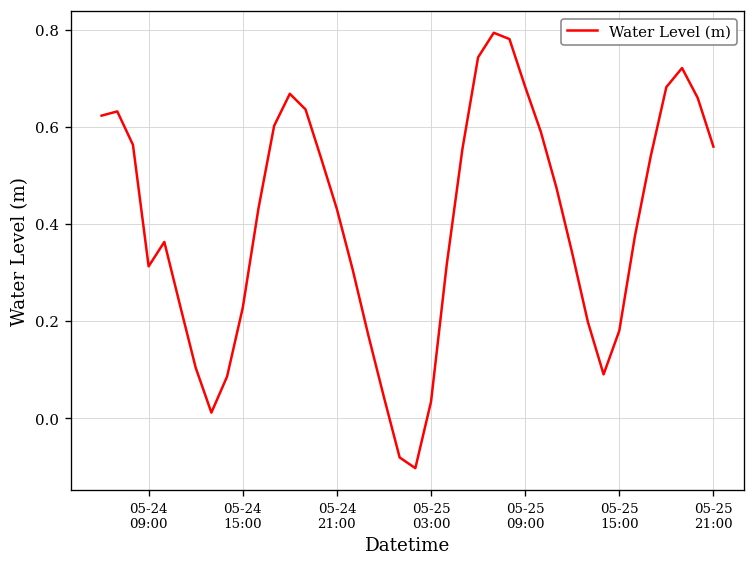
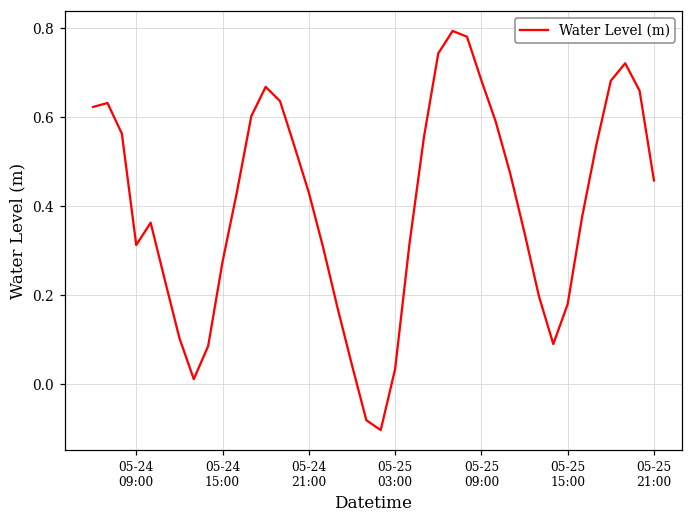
05-24 15:00: 0.23 -> 0.27
05-25 21:00: 0.56 -> 0.46
